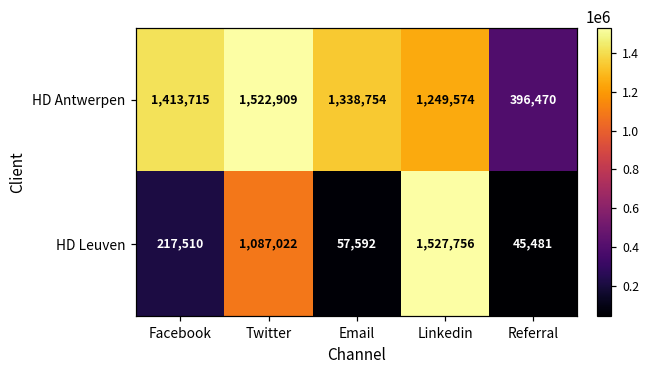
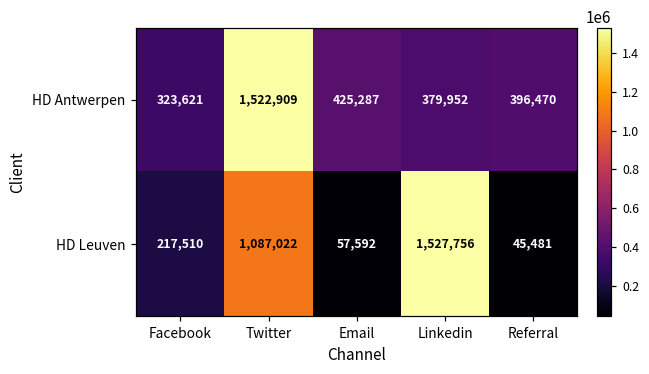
HD Antwerpen, Facebook: 1,413,715 -> 323,621
HD Antwerpen, Email: 1,338,754 -> 425,287
HD Antwerpen, Linkedin: 1,249,574 -> 379,952
